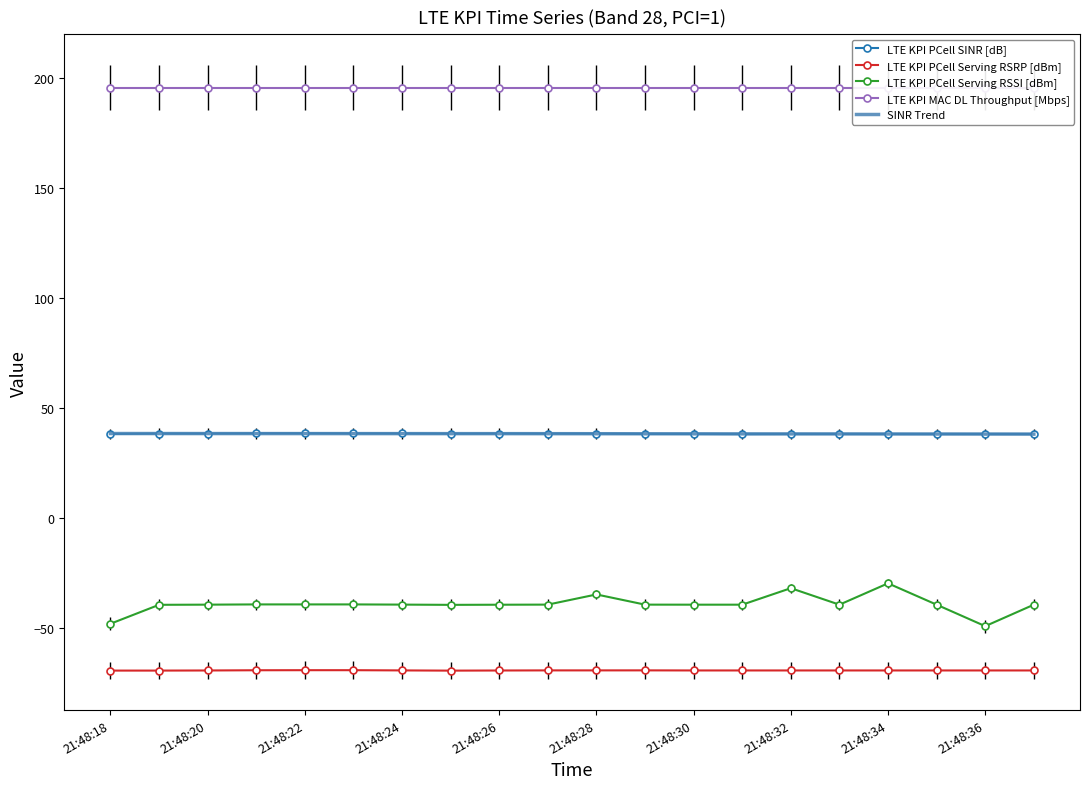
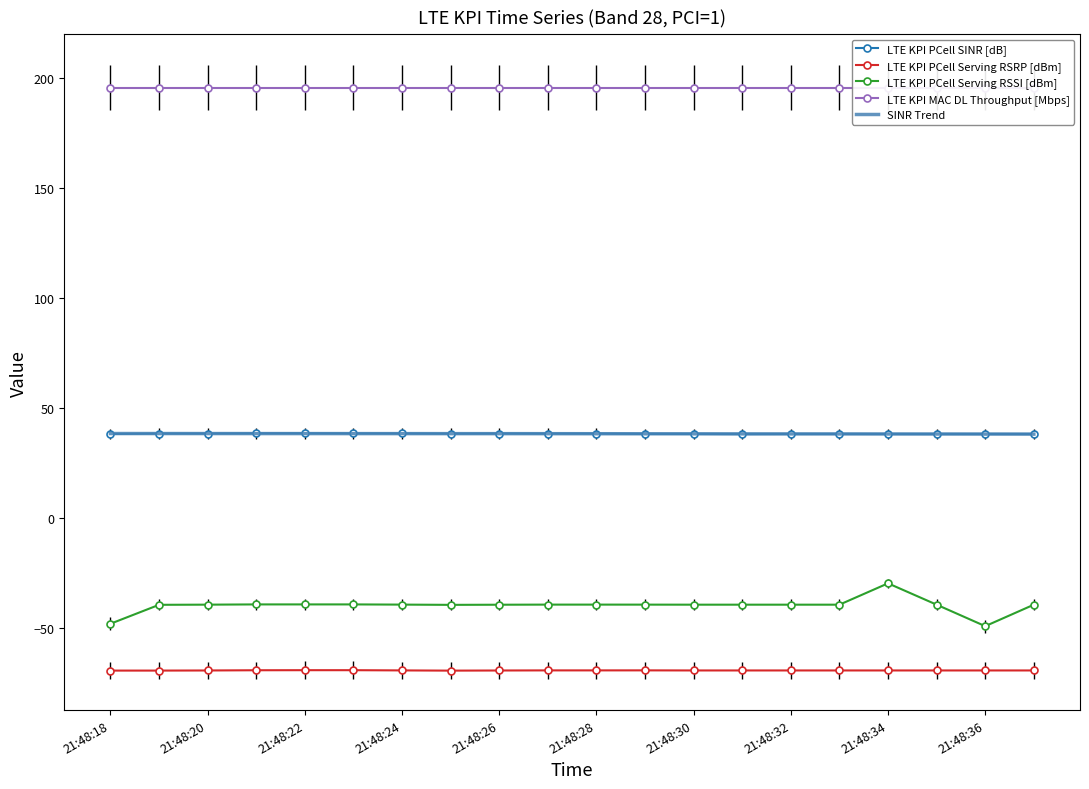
LTE KPI PCell Serving RSSI [dBm], 21:48:28: -35 -> -40
LTE KPI PCell Serving RSSI [dBm], 21:48:32: -32 -> -40
